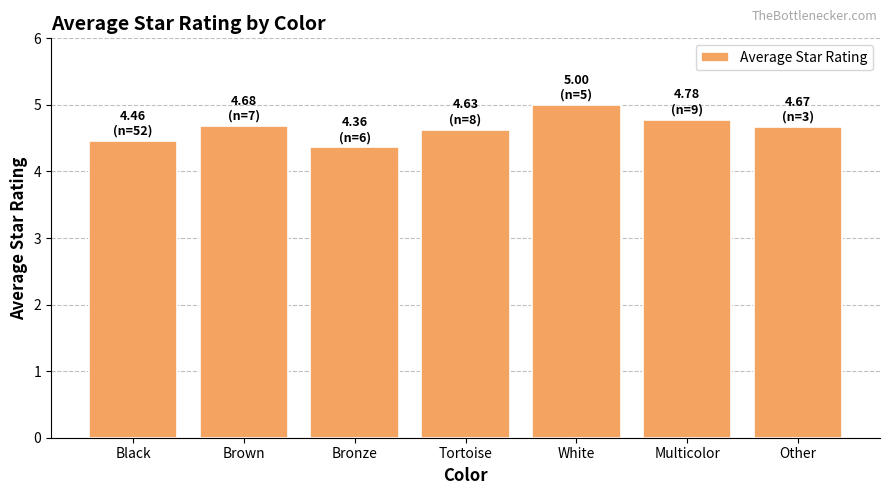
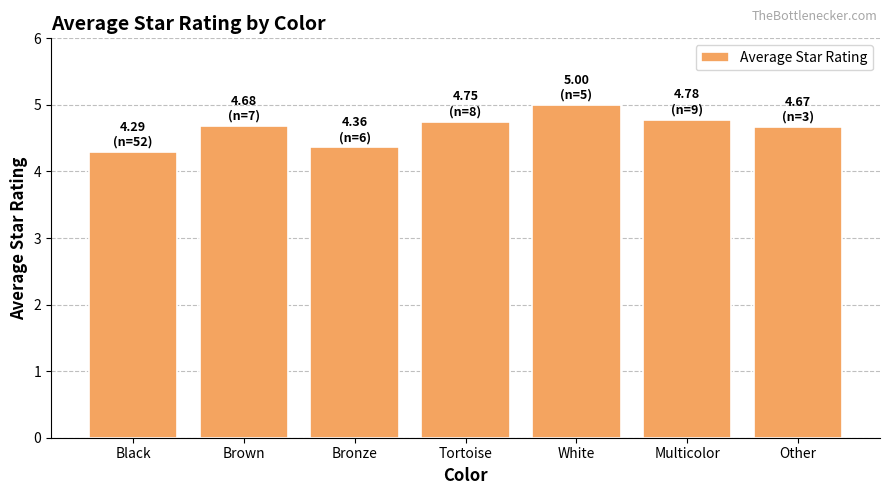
Black: 4.46 -> 4.29
Tortoise: 4.63 -> 4.75
